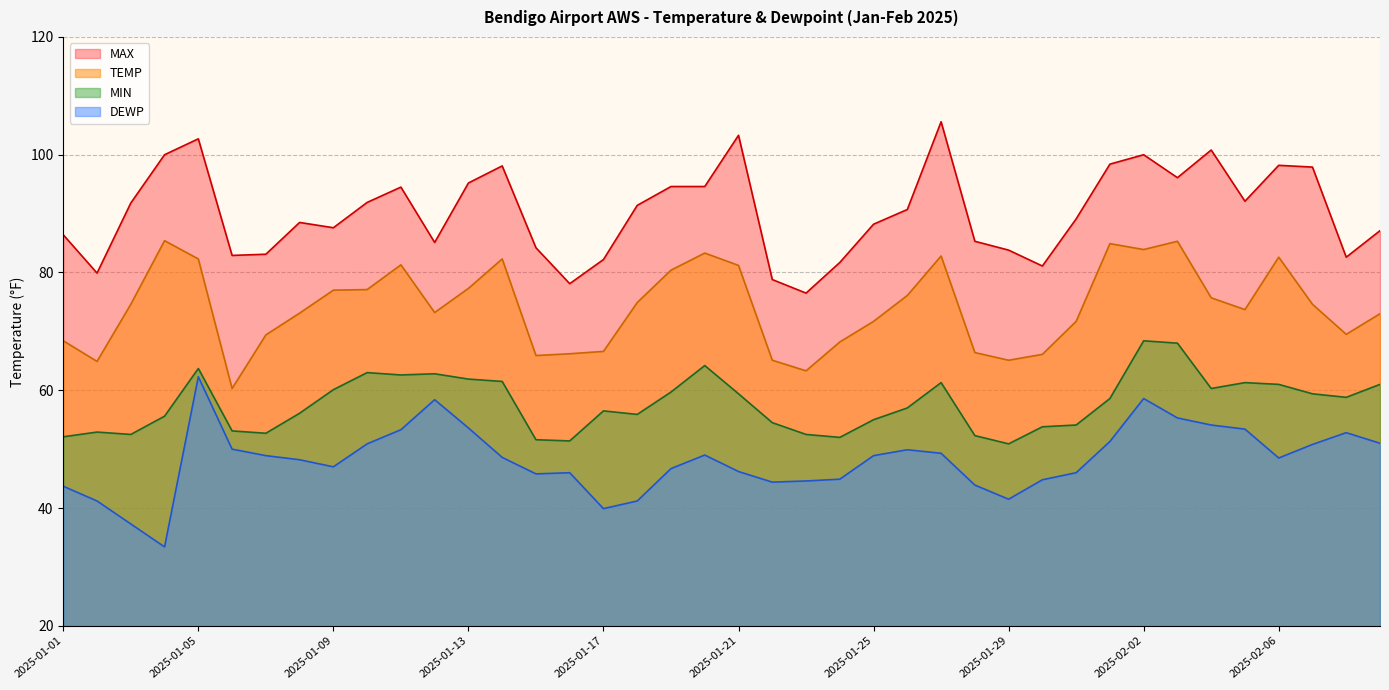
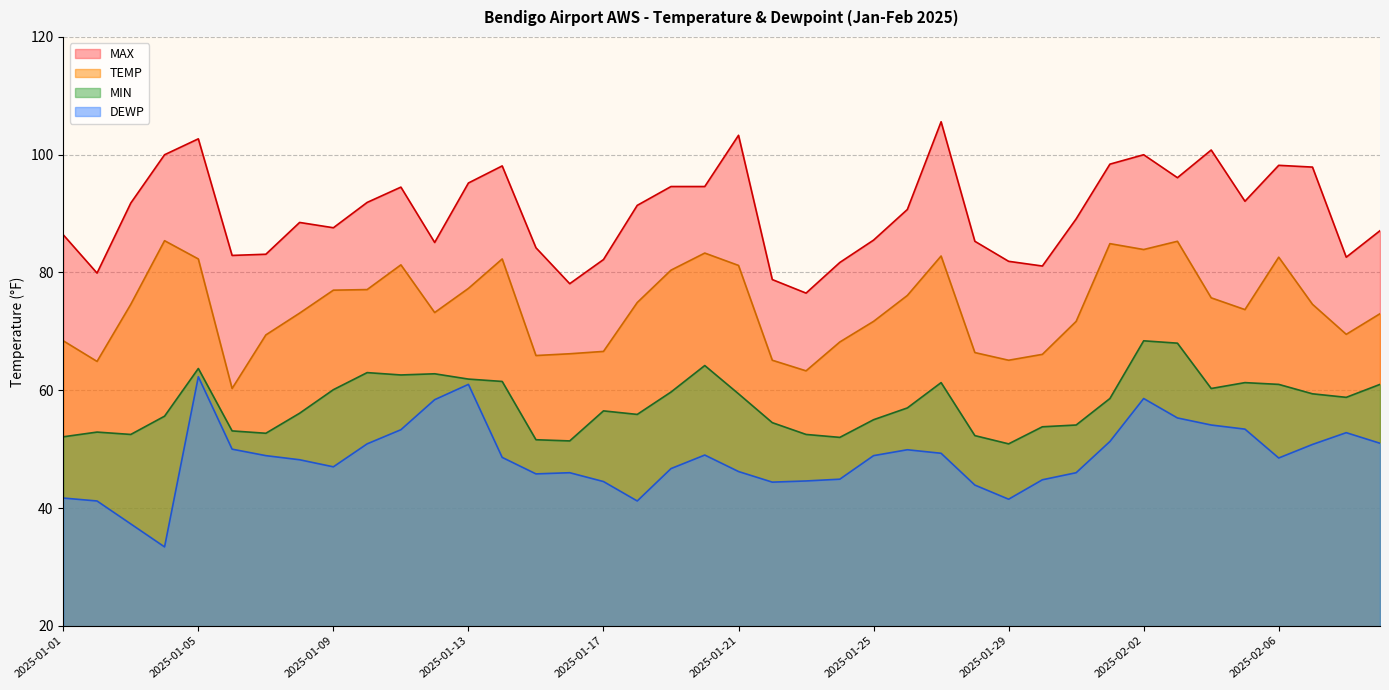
DEWP, 2025-01-01: 44 -> 42
DEWP, 2025-01-13: 54 -> 61
DEWP, 2025-01-17: 40 -> 45
MAX, 2025-01-25: 88 -> 86
MAX, 2025-01-29: 84 -> 82
